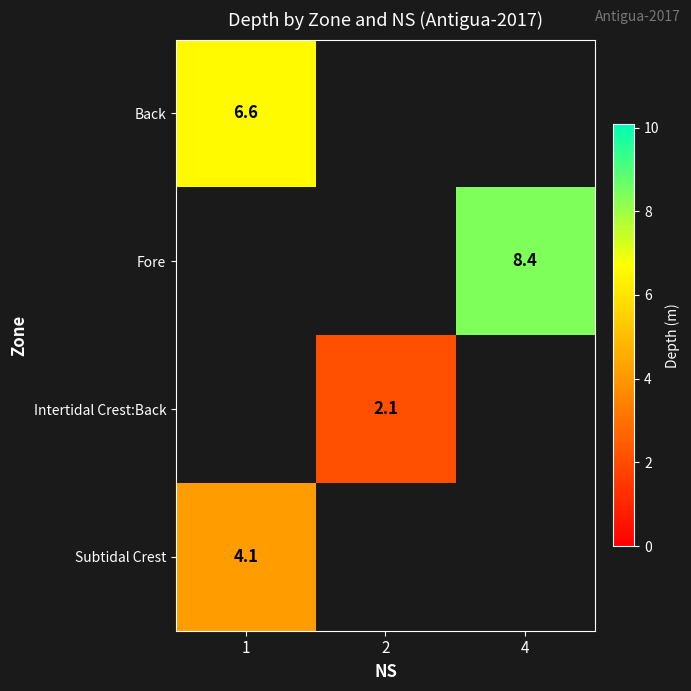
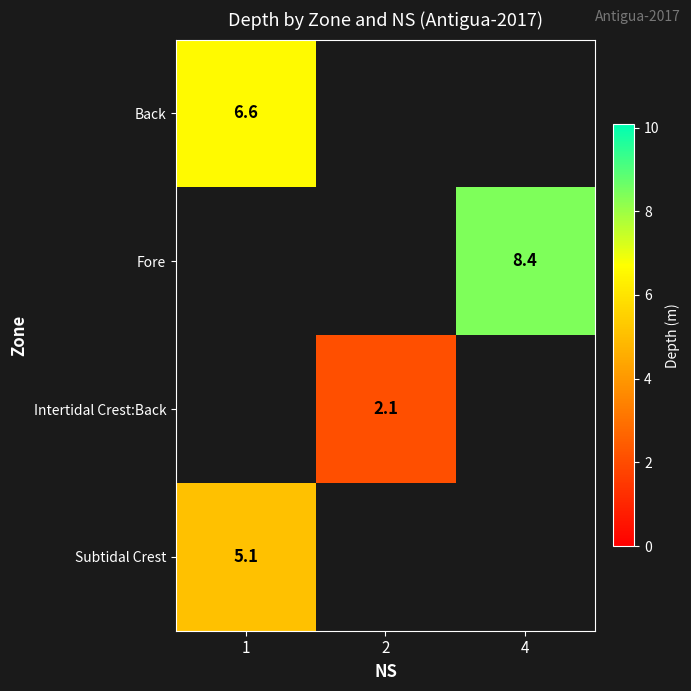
Subtidal Crest, 1: 4.1 -> 5.1
